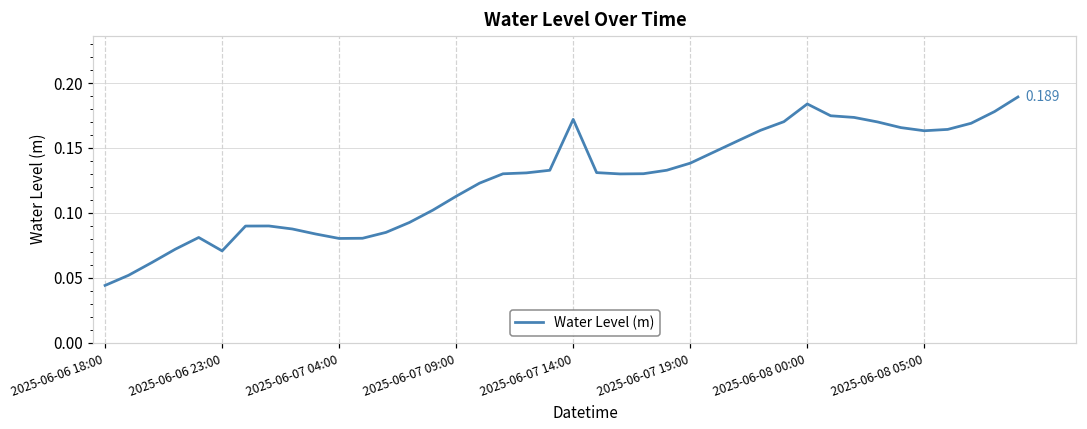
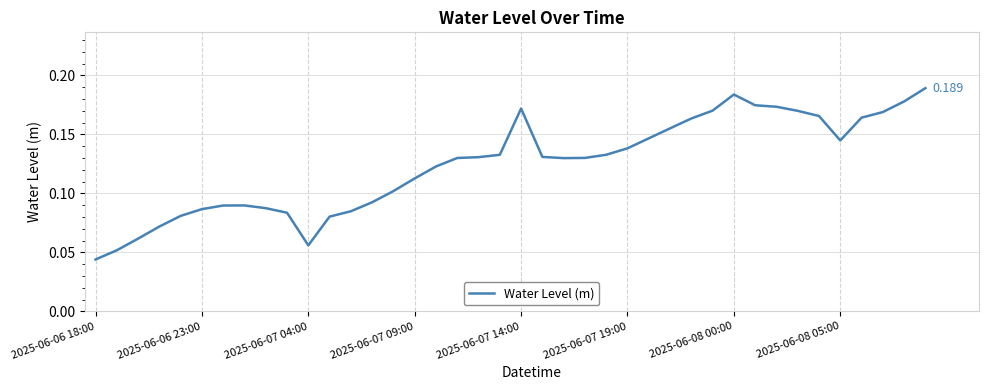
2025-06-06 23:00: 0.071 -> 0.087
2025-06-07 04:00: 0.080 -> 0.056
2025-06-08 05:00: 0.163 -> 0.145
